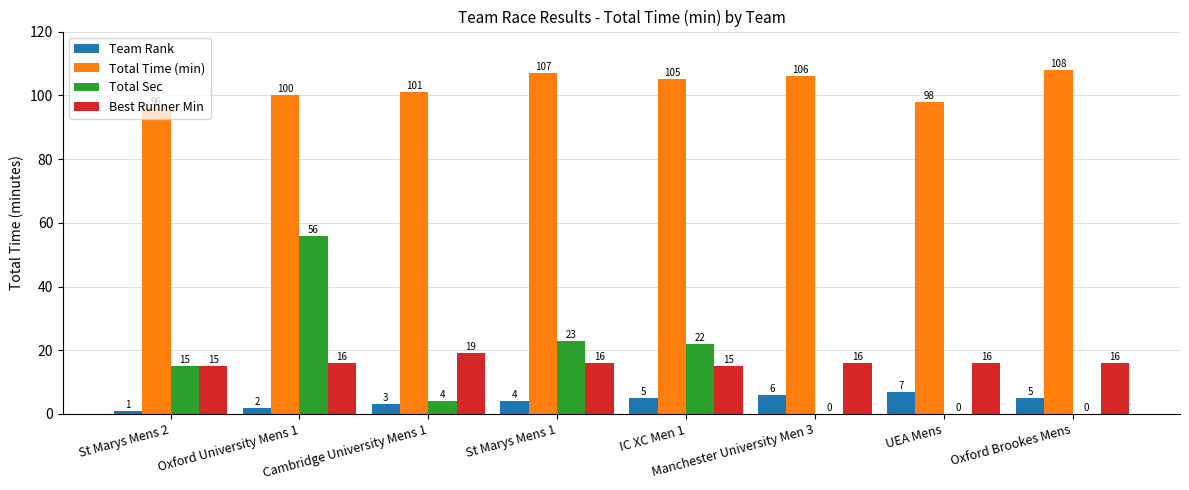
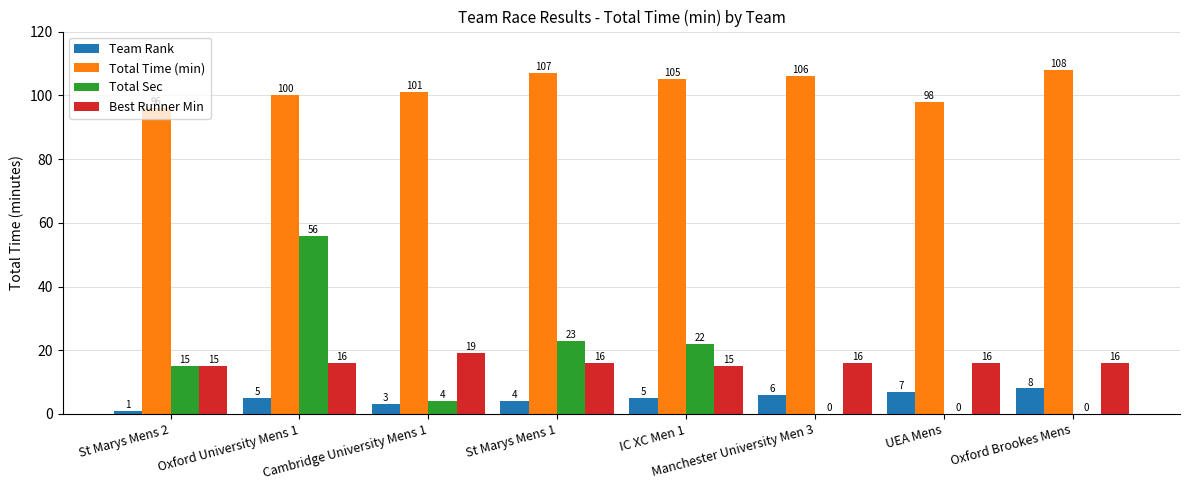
Team Rank, Oxford University Mens 1: 2 -> 5
Team Rank, Oxford Brookes Mens: 5 -> 8
